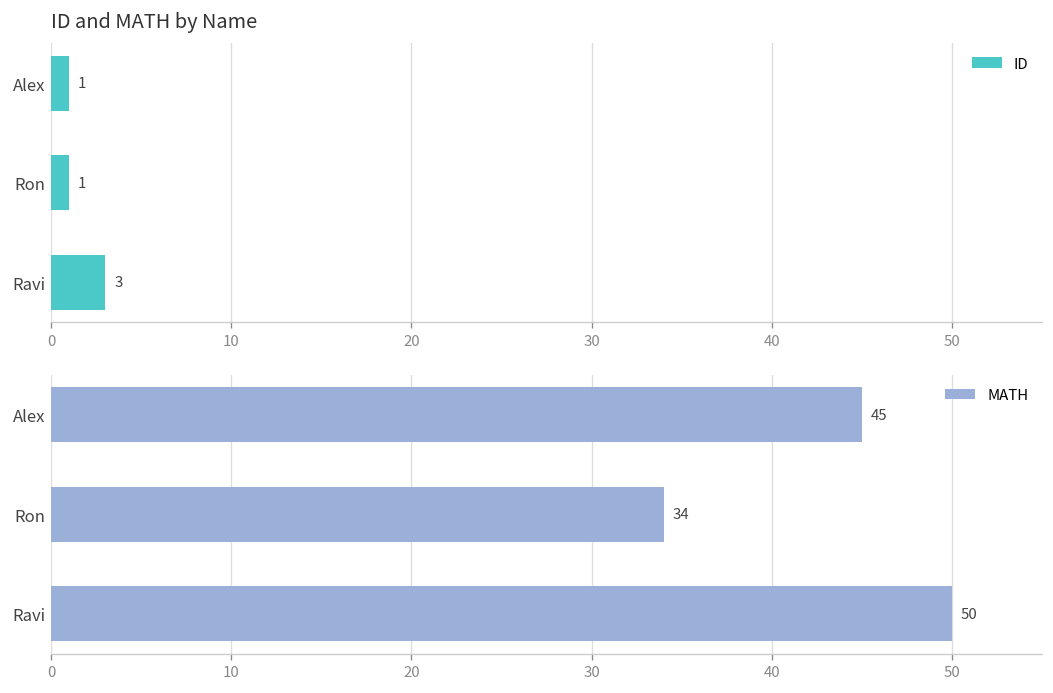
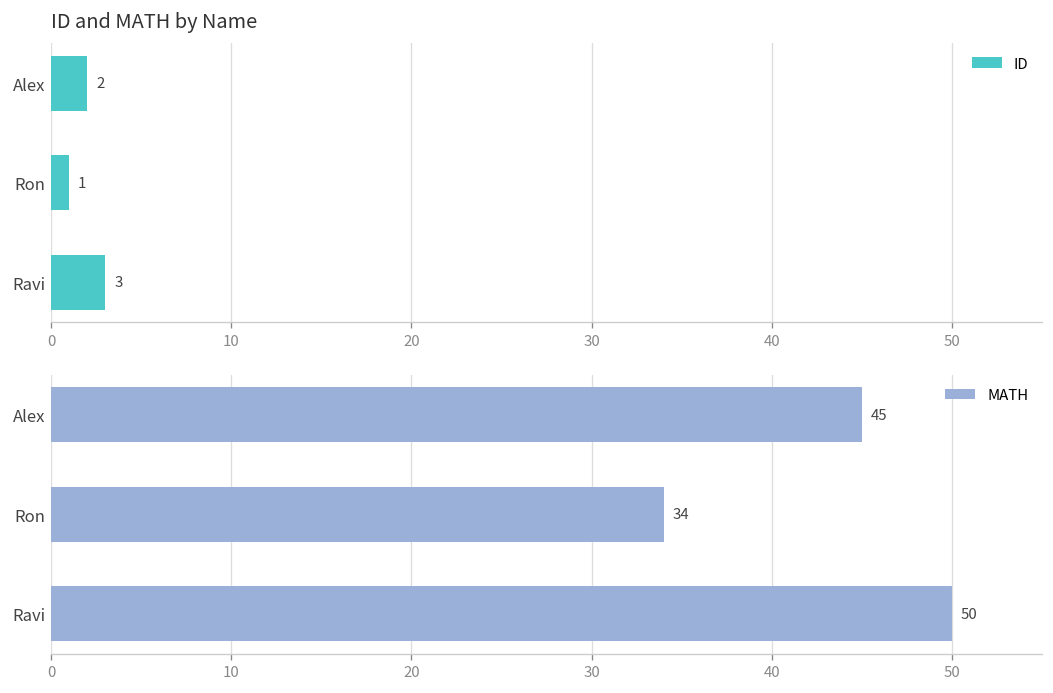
ID and MATH by Name, Alex: 1 -> 2
